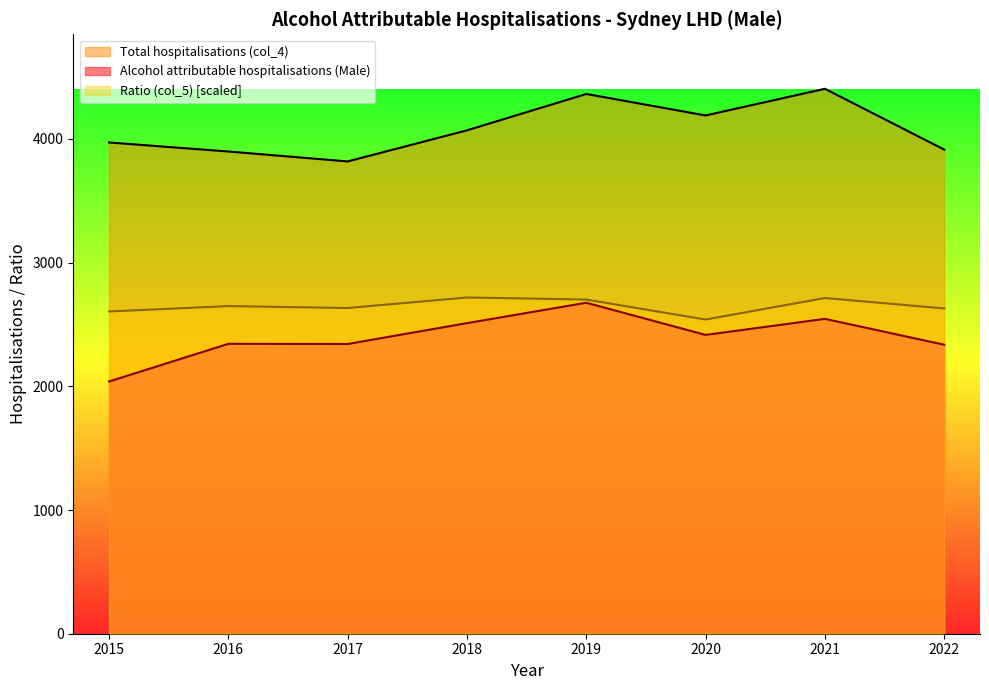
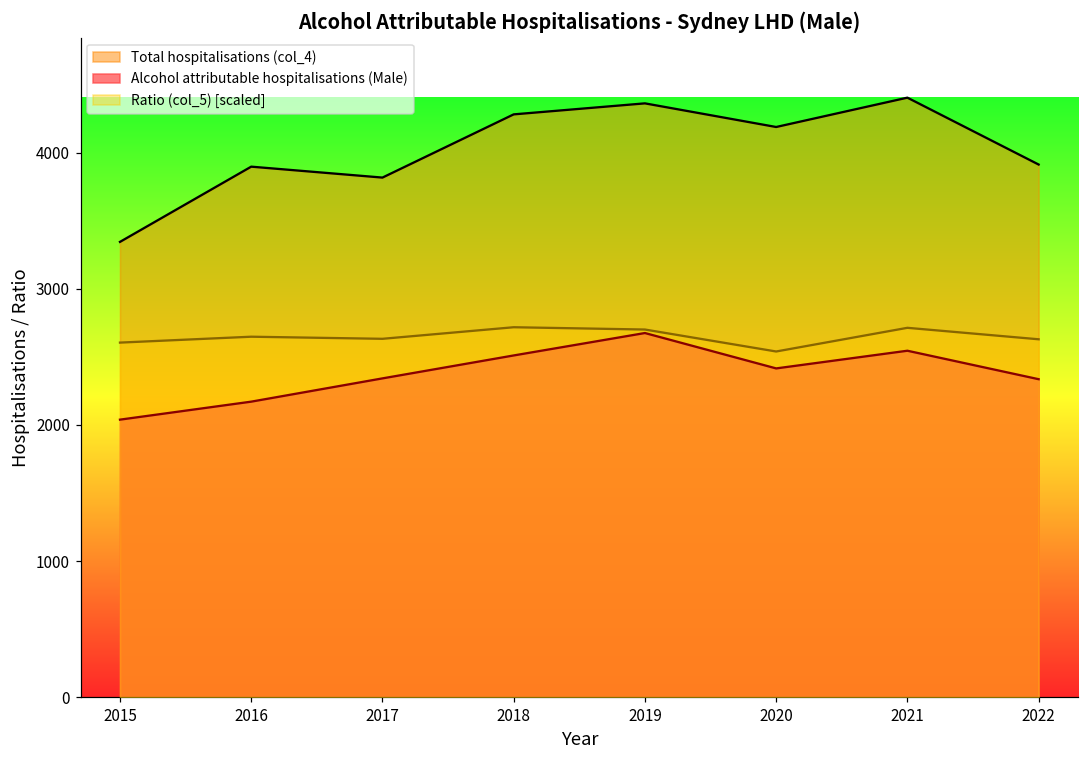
Total hospitalisations (col_4), 2015: 3970 -> 3340
Alcohol attributable hospitalisations (Male), 2016: 2340 -> 2170
Total hospitalisations (col_4), 2018: 4070 -> 4280
